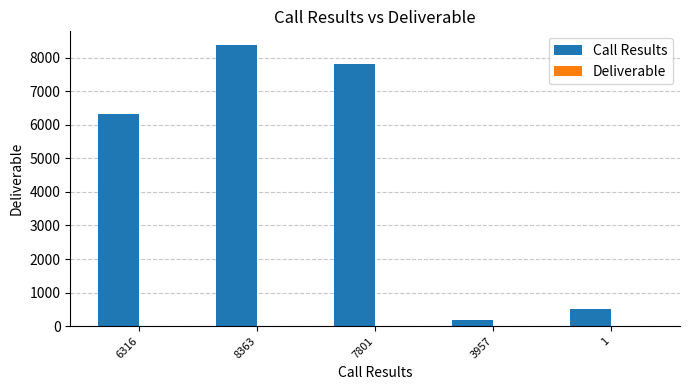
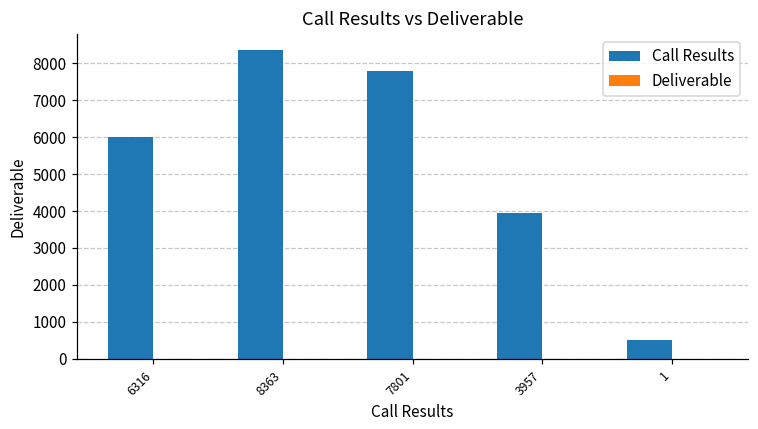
Call Results, 6316: 6300 -> 6000
Call Results, 3957: 200 -> 4000
